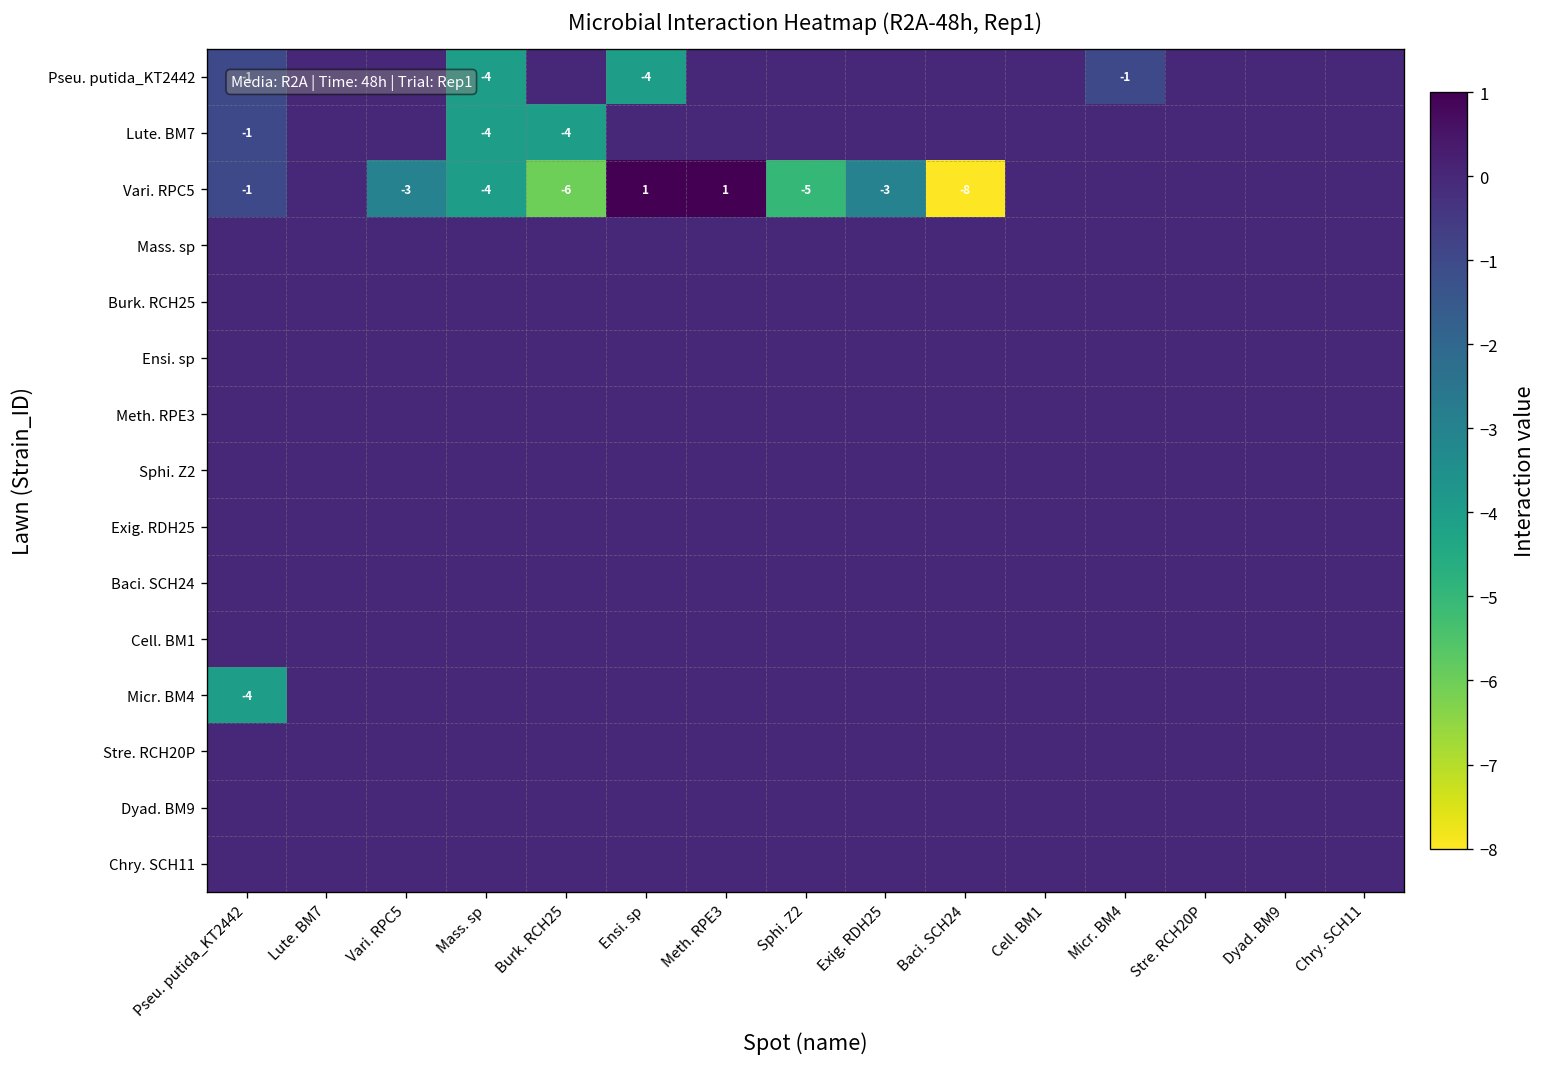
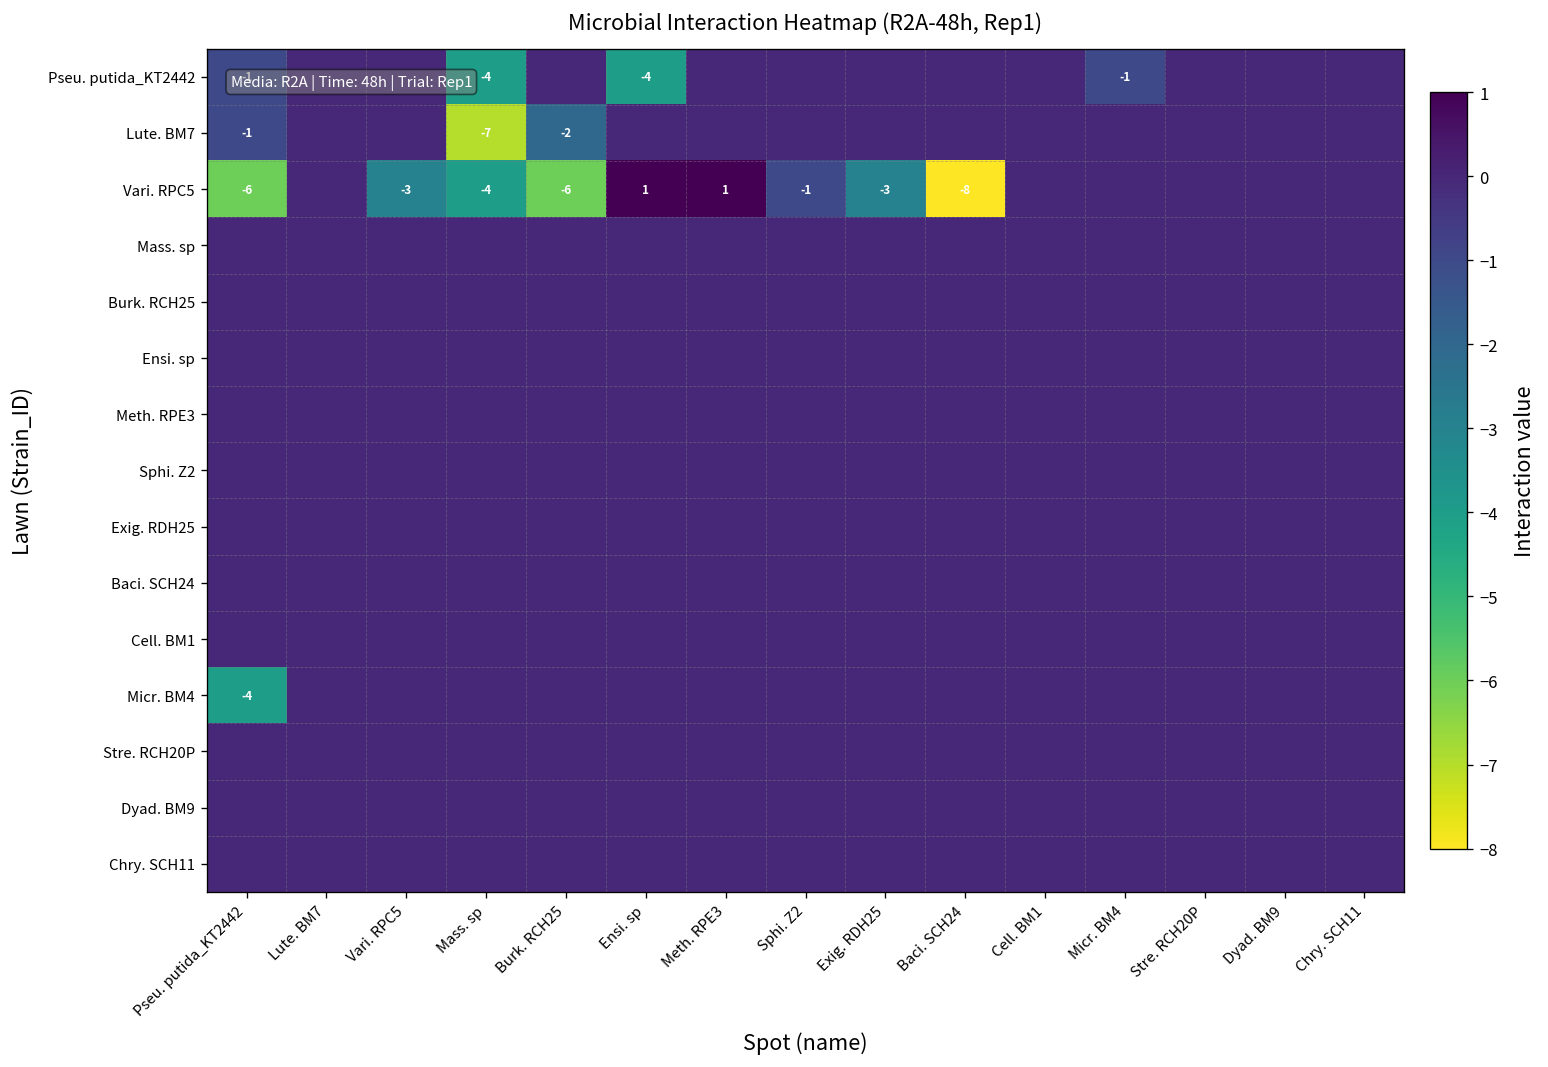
Lute. BM7, Mass. sp: -4 -> -7
Lute. BM7, Burk. RCH25: -4 -> -2
Vari. RPC5, Pseu. putida_KT2442: -1 -> -6
Vari. RPC5, Sphi. Z2: -5 -> -1
